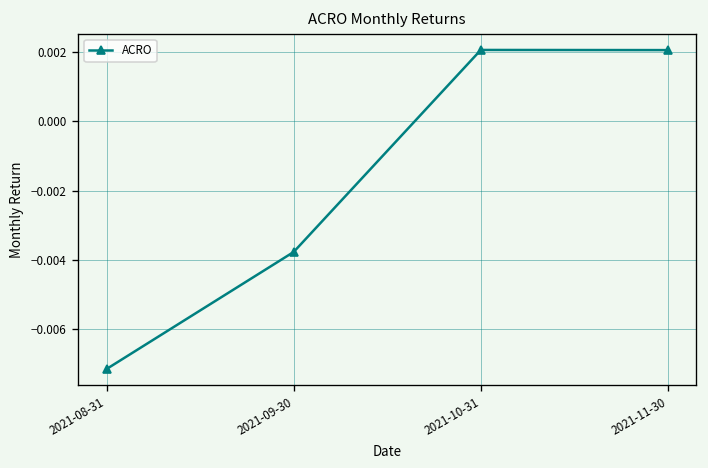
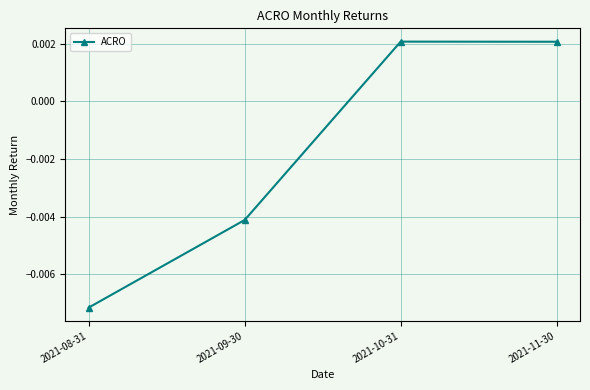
2021-09-30: -0.0038 -> -0.0041
